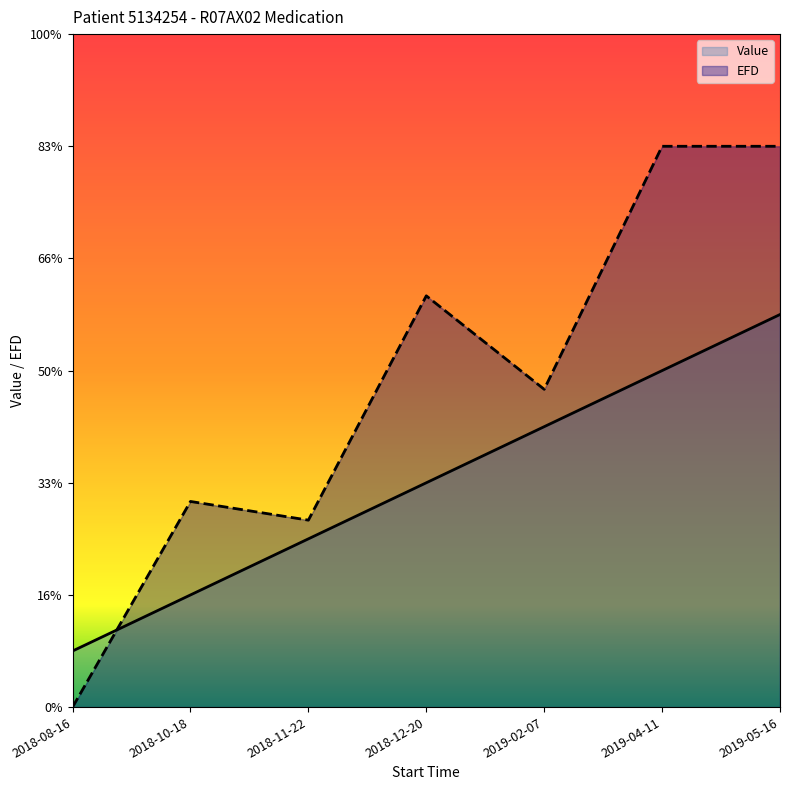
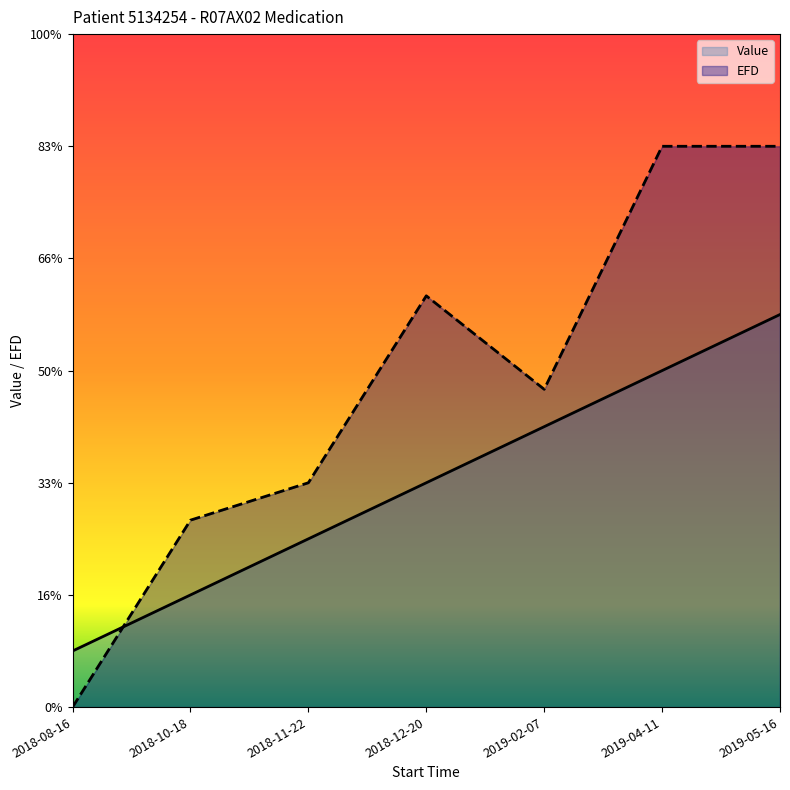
EFD, 2018-10-18: 31% -> 28%
EFD, 2018-11-22: 28% -> 33%
